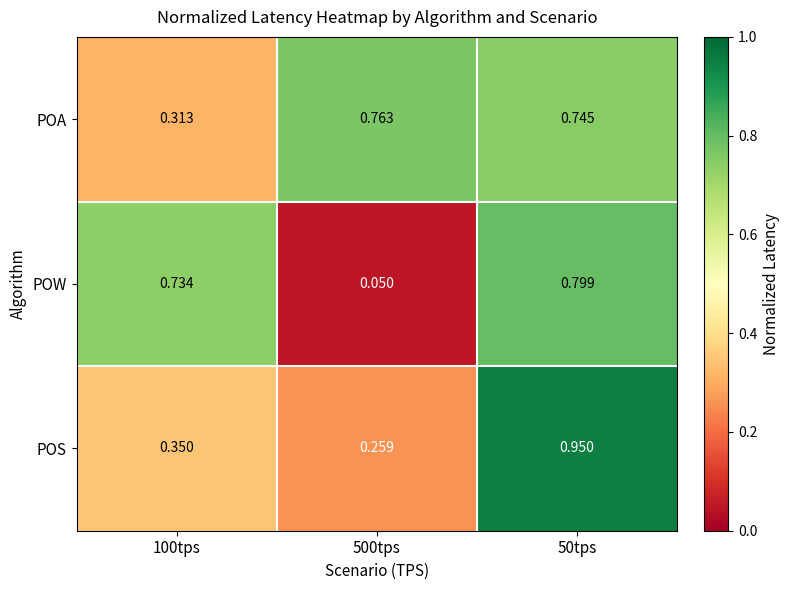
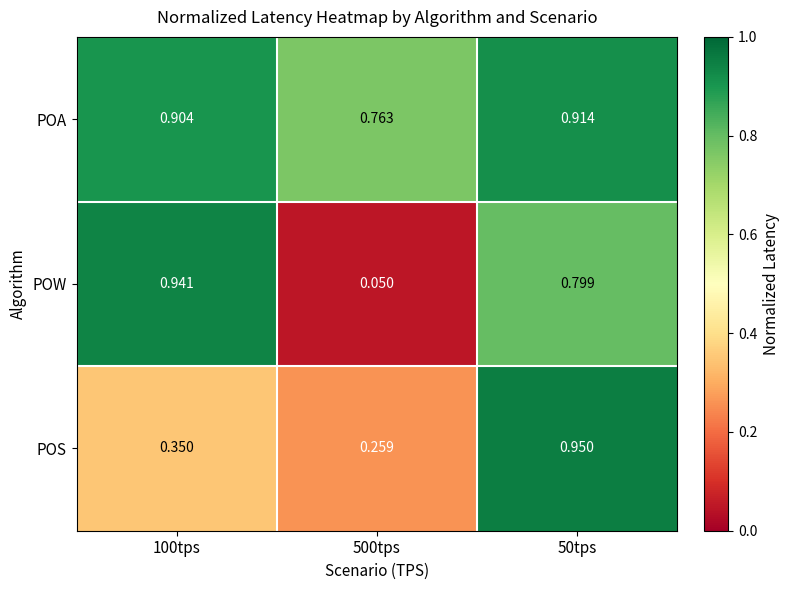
POA, 100tps: 0.313 -> 0.904
POA, 50tps: 0.745 -> 0.914
POW, 100tps: 0.734 -> 0.941
